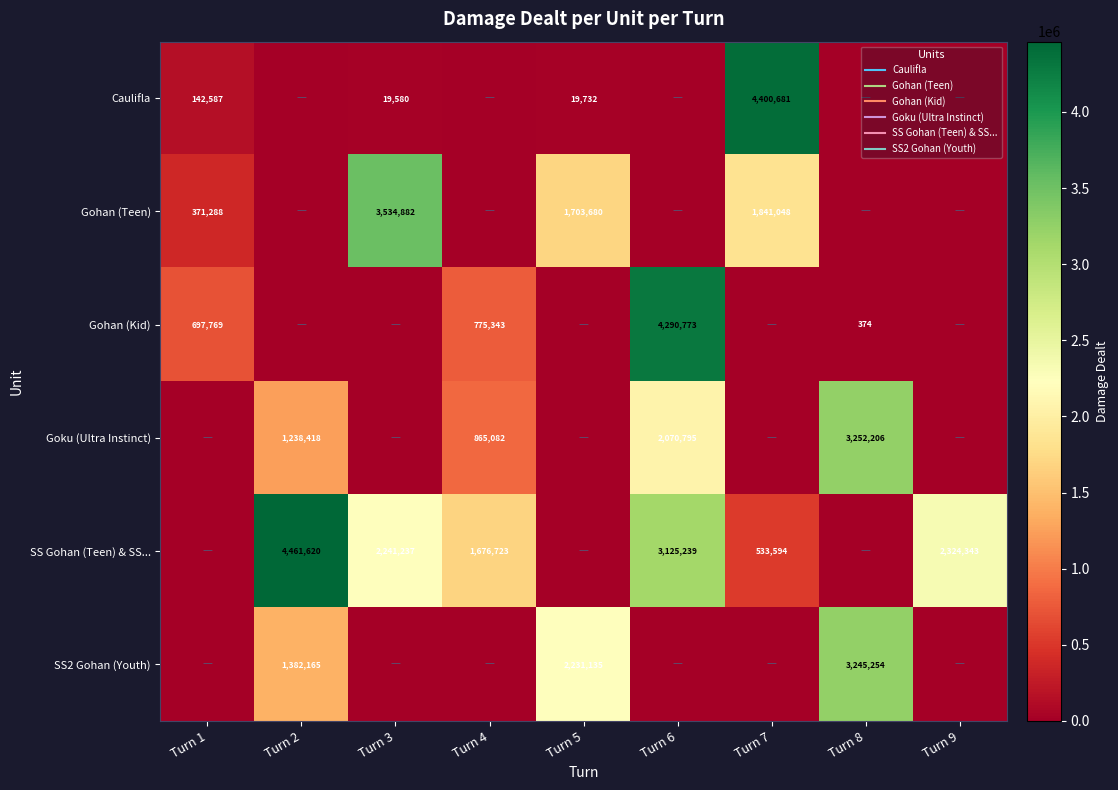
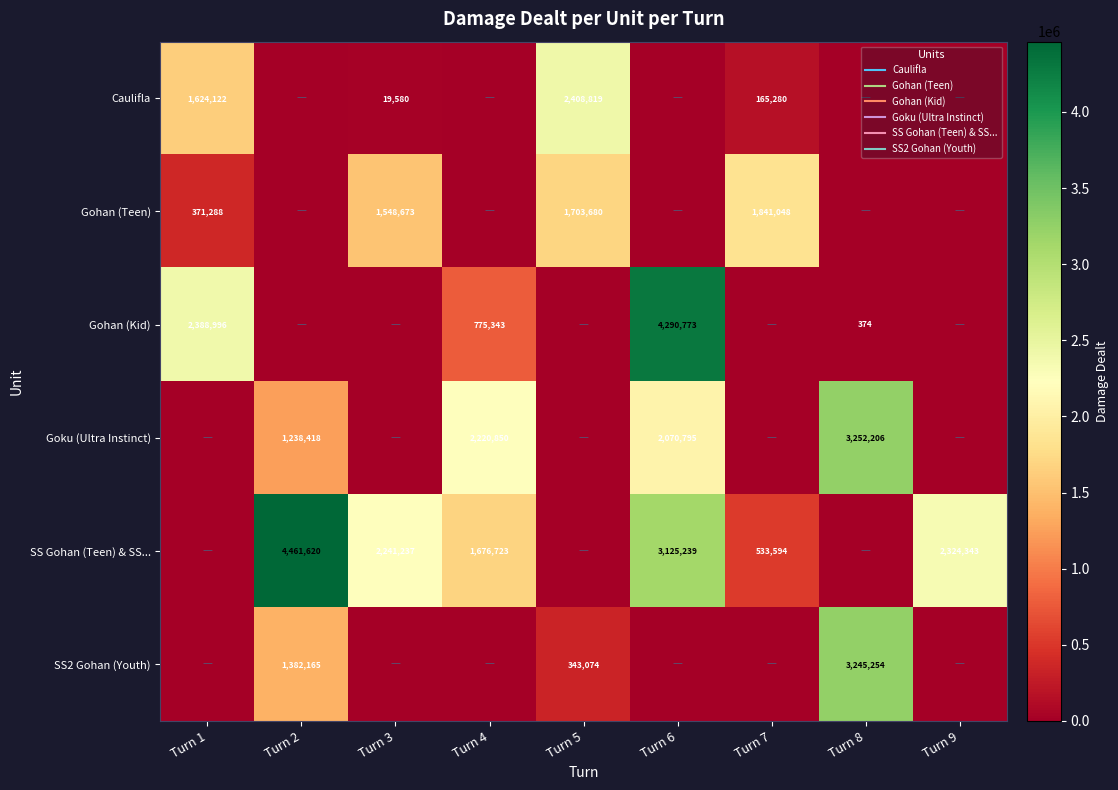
Caulifla, Turn 1: 142,587 -> 1,624,122
Caulifla, Turn 5: 19,732 -> 2,408,819
Caulifla, Turn 7: 4,400,681 -> 165,280
Gohan (Teen), Turn 3: 3,534,882 -> 1,548,673
Gohan (Kid), Turn 1: 697,769 -> 2,388,996
Goku (Ultra Instinct), Turn 4: 865,082 -> 2,220,850
SS2 Gohan (Youth), Turn 5: 2,231,135 -> 343,074
